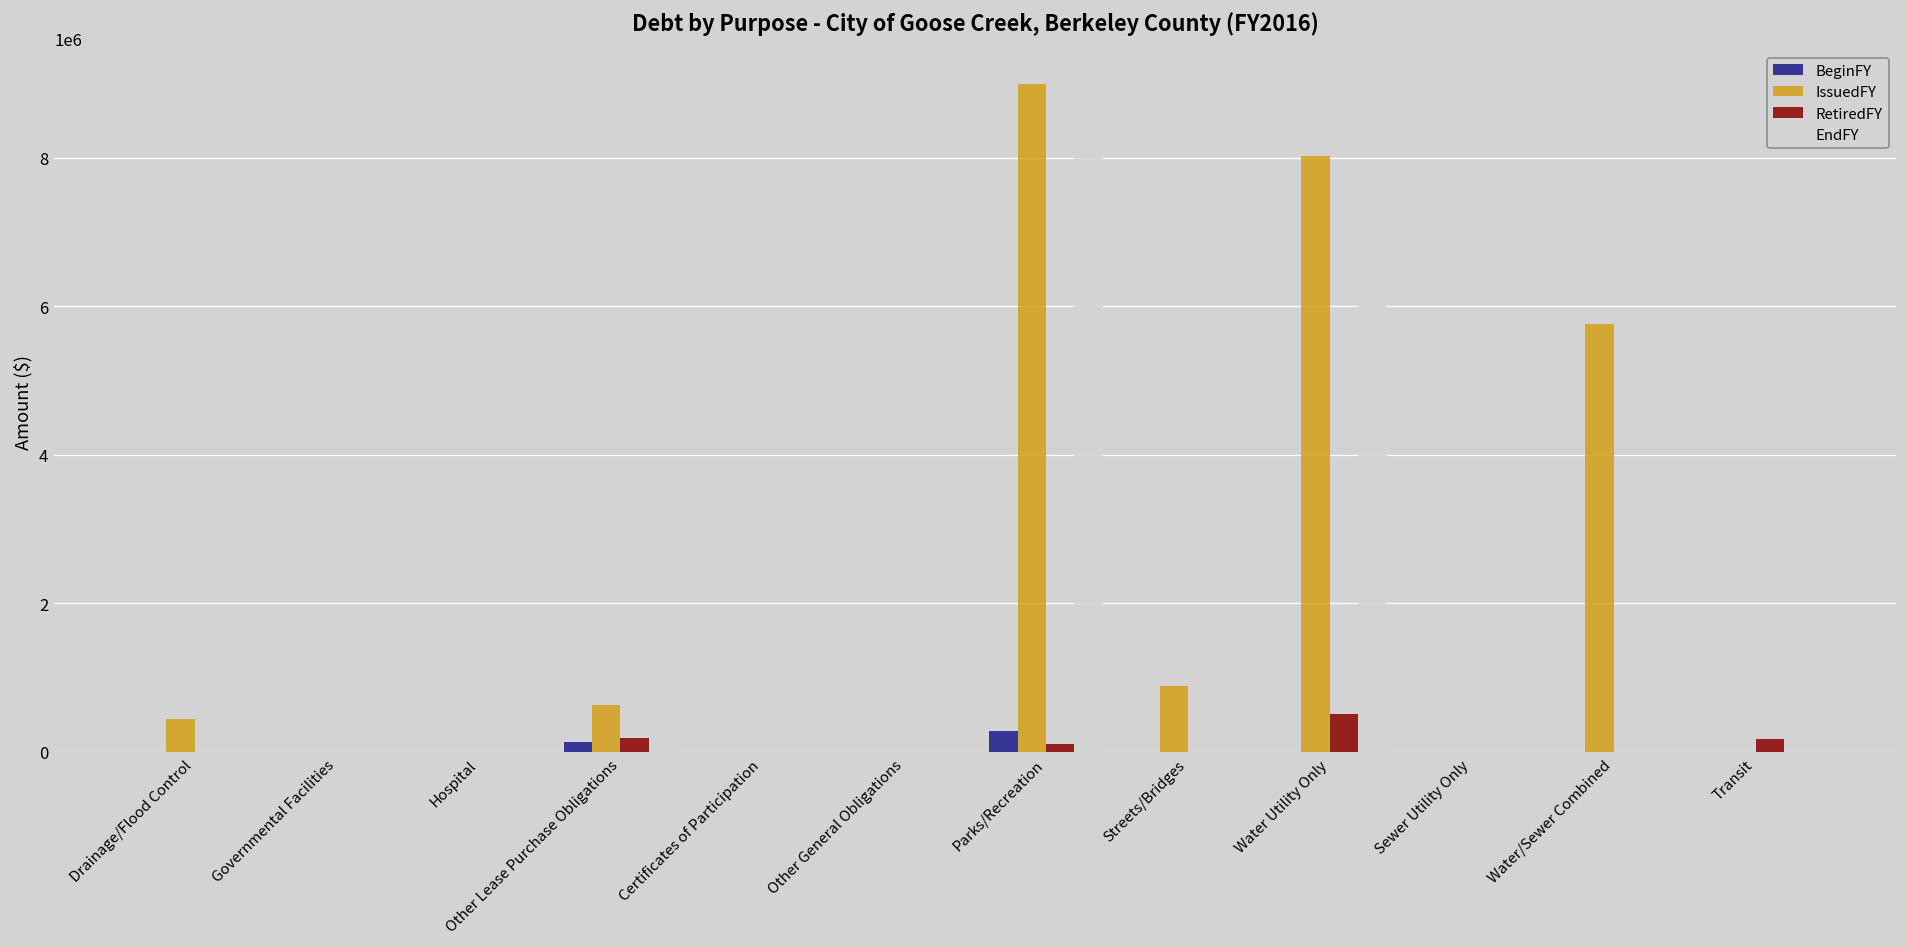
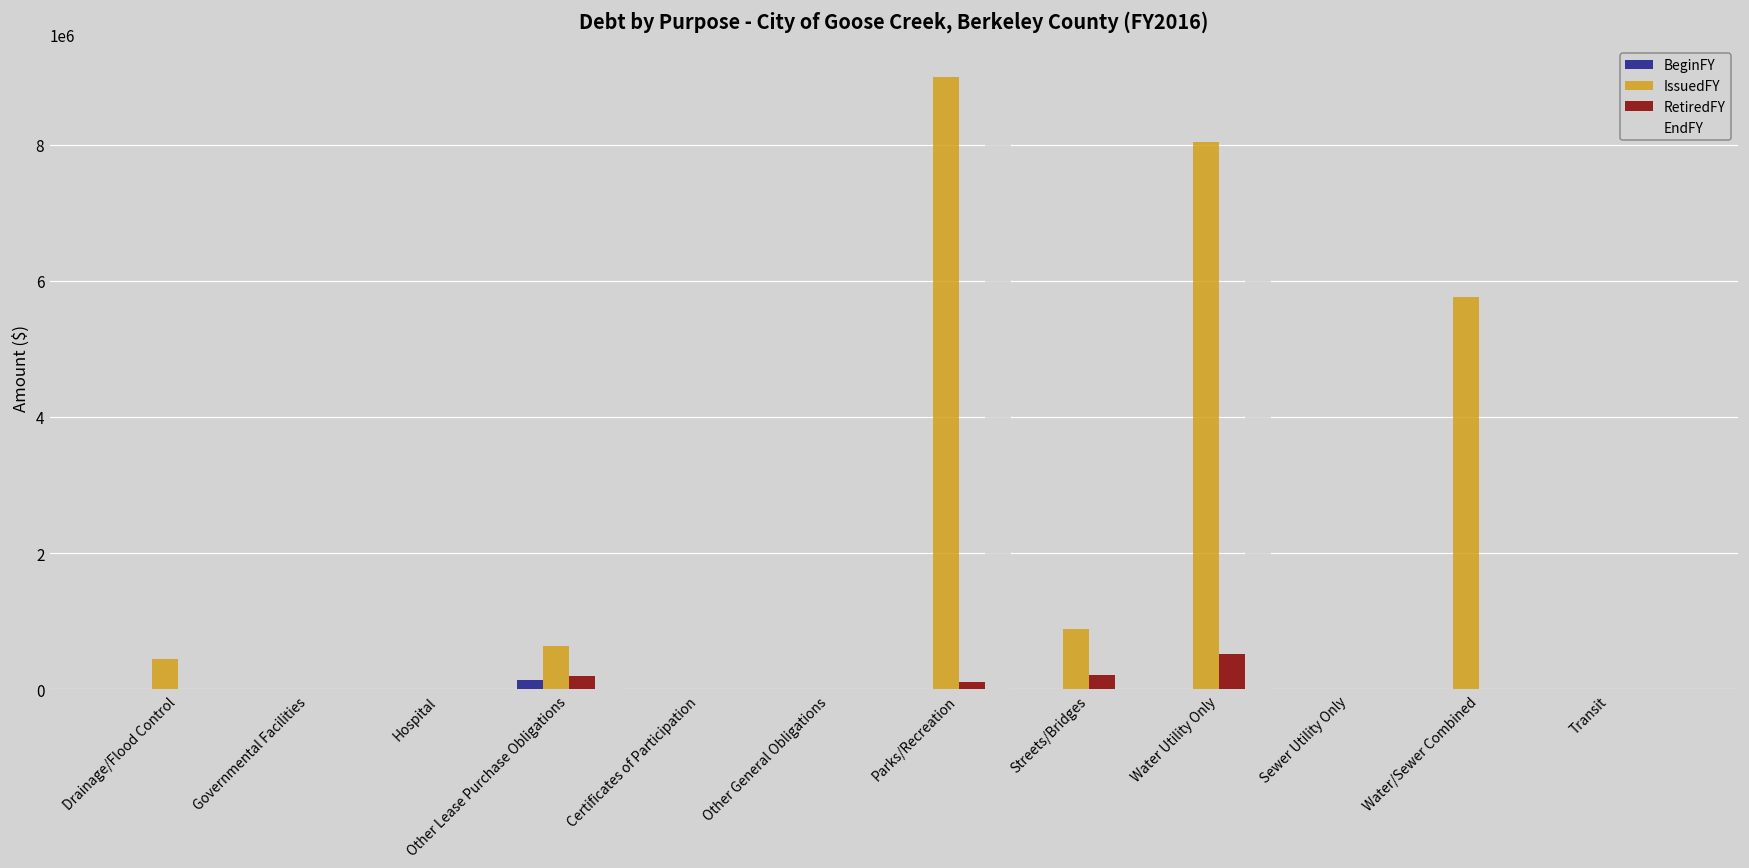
BeginFY, Parks/Recreation: 300000 -> 0
RetiredFY, Streets/Bridges: 0 -> 200000
RetiredFY, Transit: 200000 -> 0
